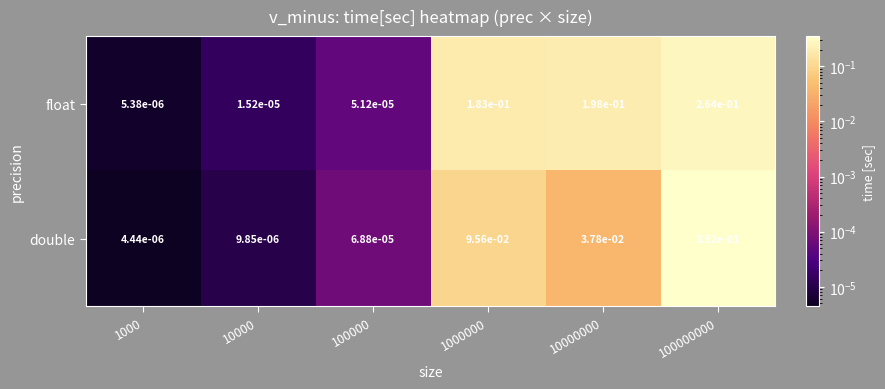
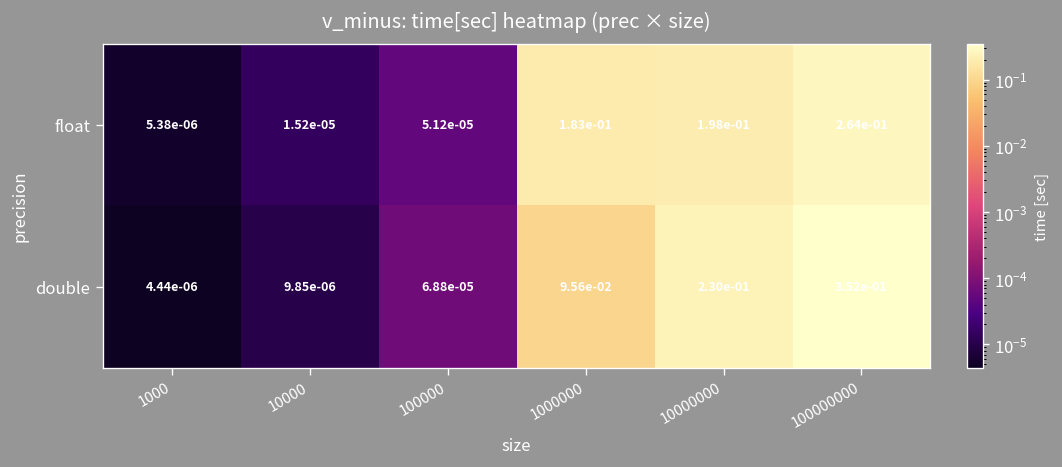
double, 10000000: 3.78e-02 -> 2.30e-01
